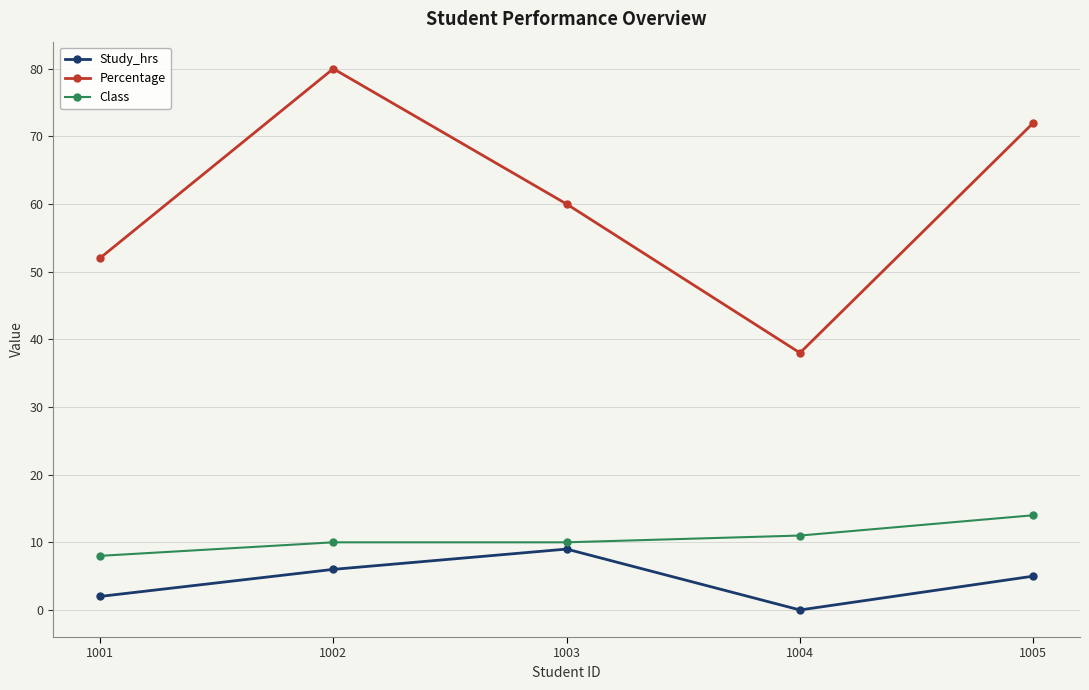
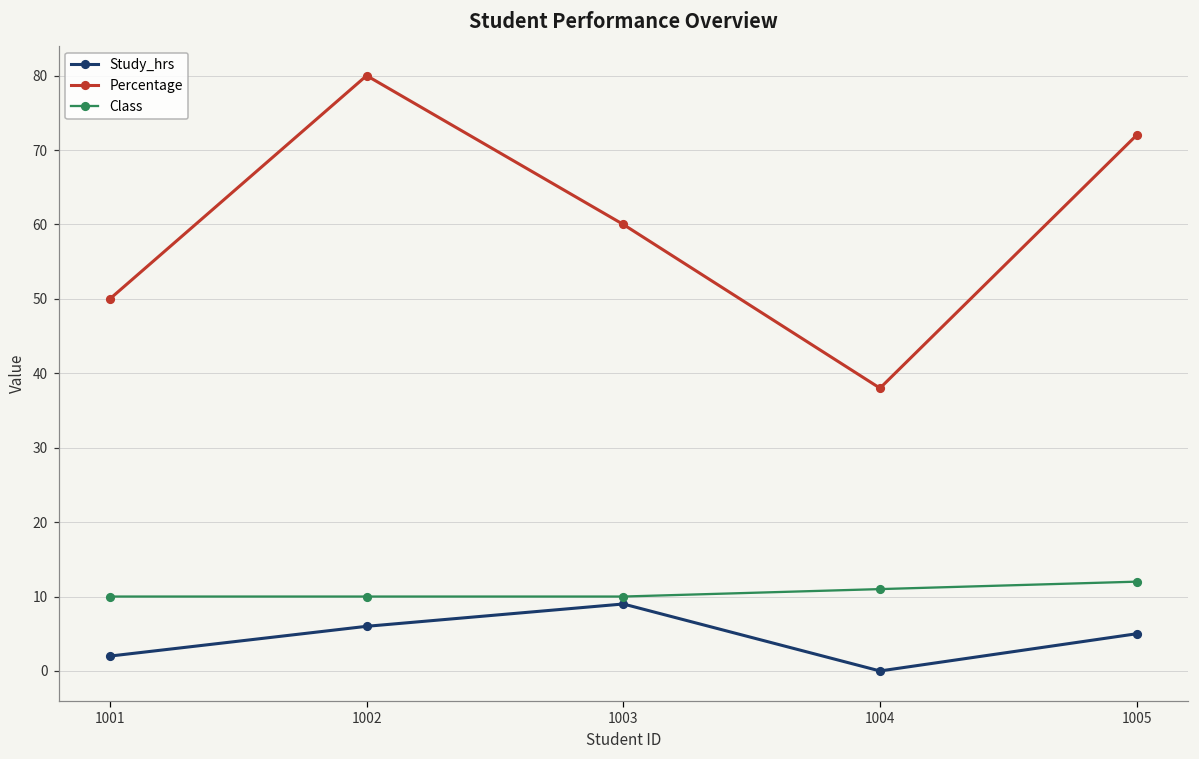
Percentage, 1001: 52 -> 50
Class, 1001: 8 -> 10
Class, 1005: 14 -> 12
